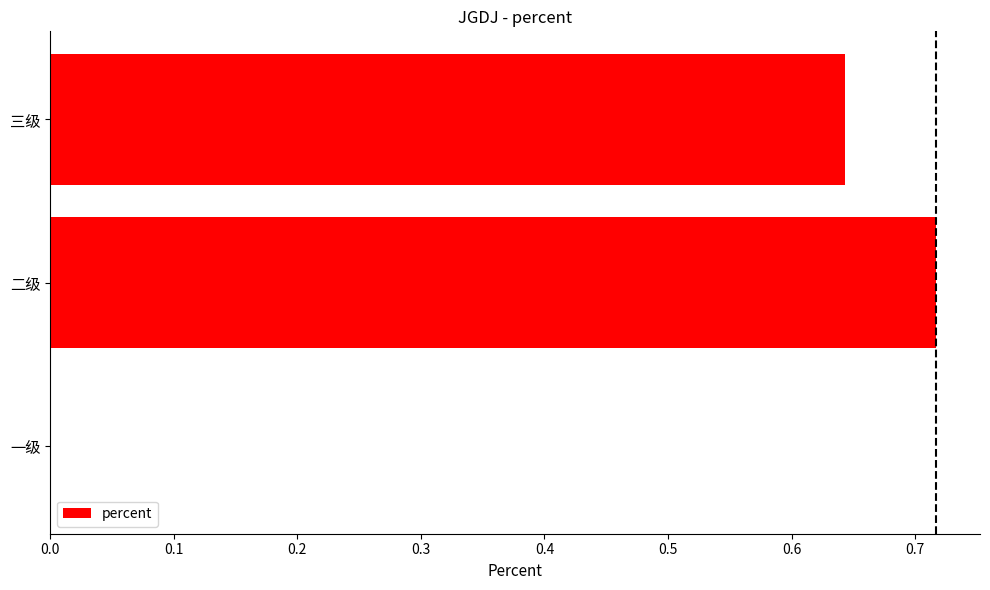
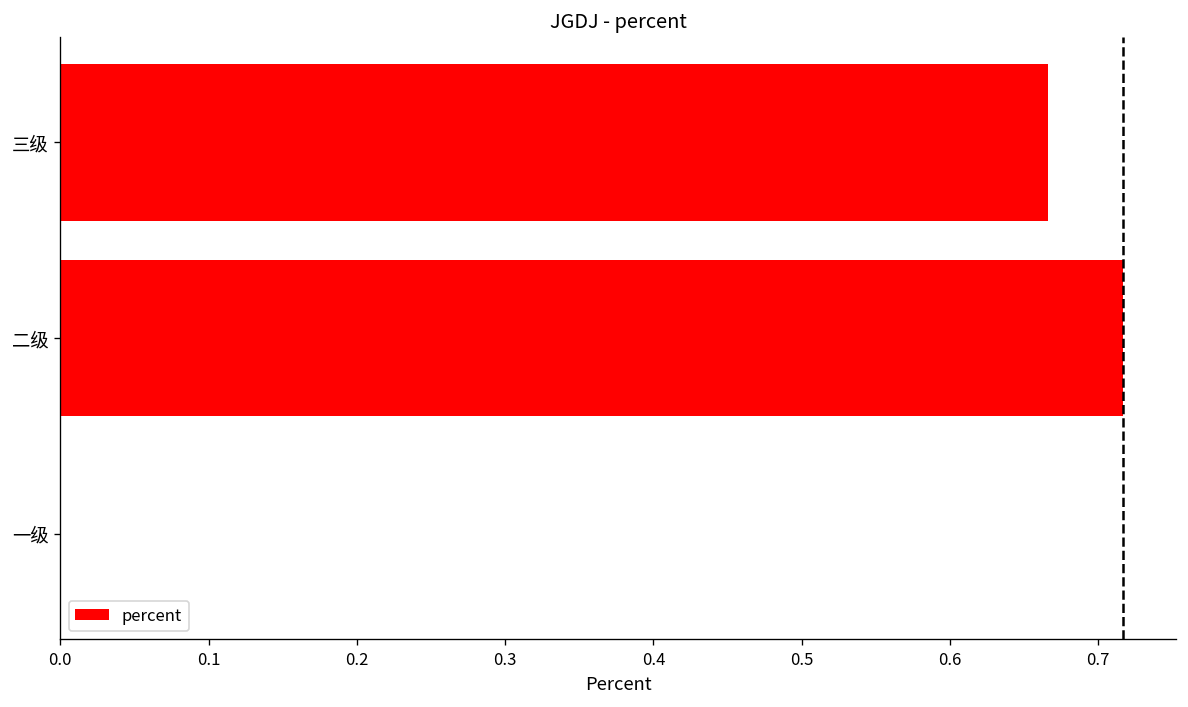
三级: 0.643 -> 0.666
